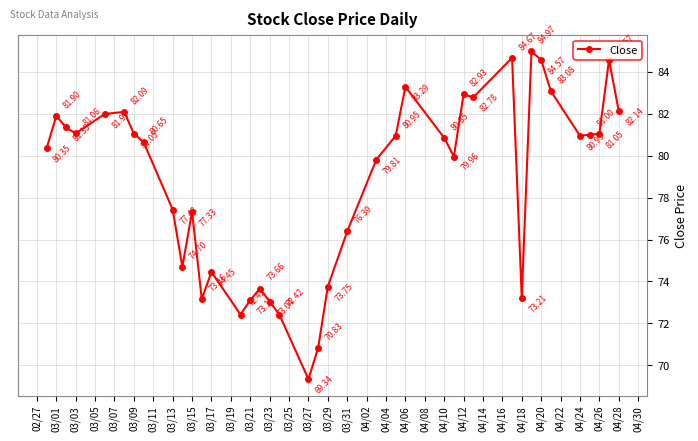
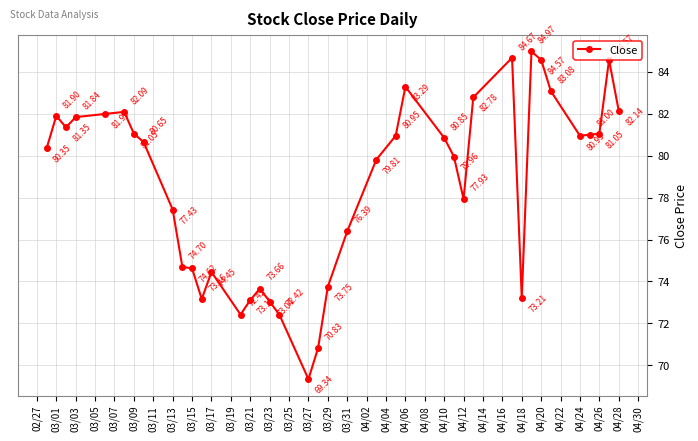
03/03: 81.06 -> 81.84
03/15: 77.33 -> 74.62
04/12: 82.93 -> 77.93
